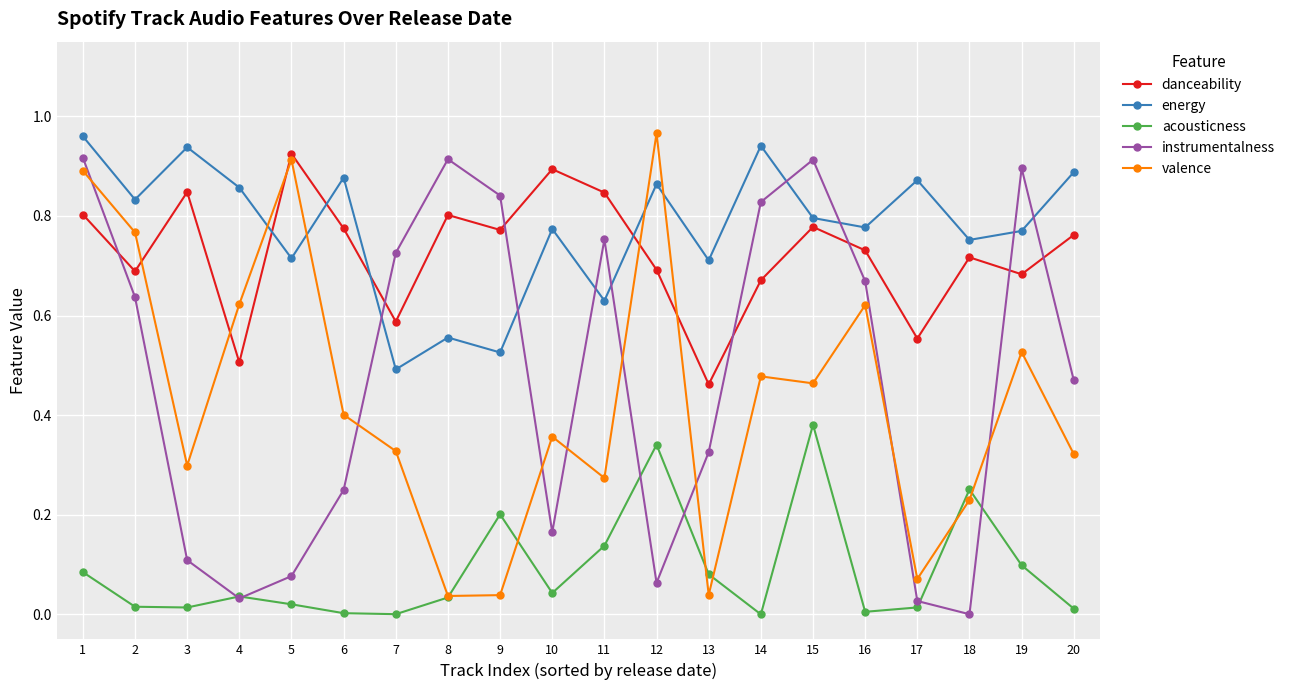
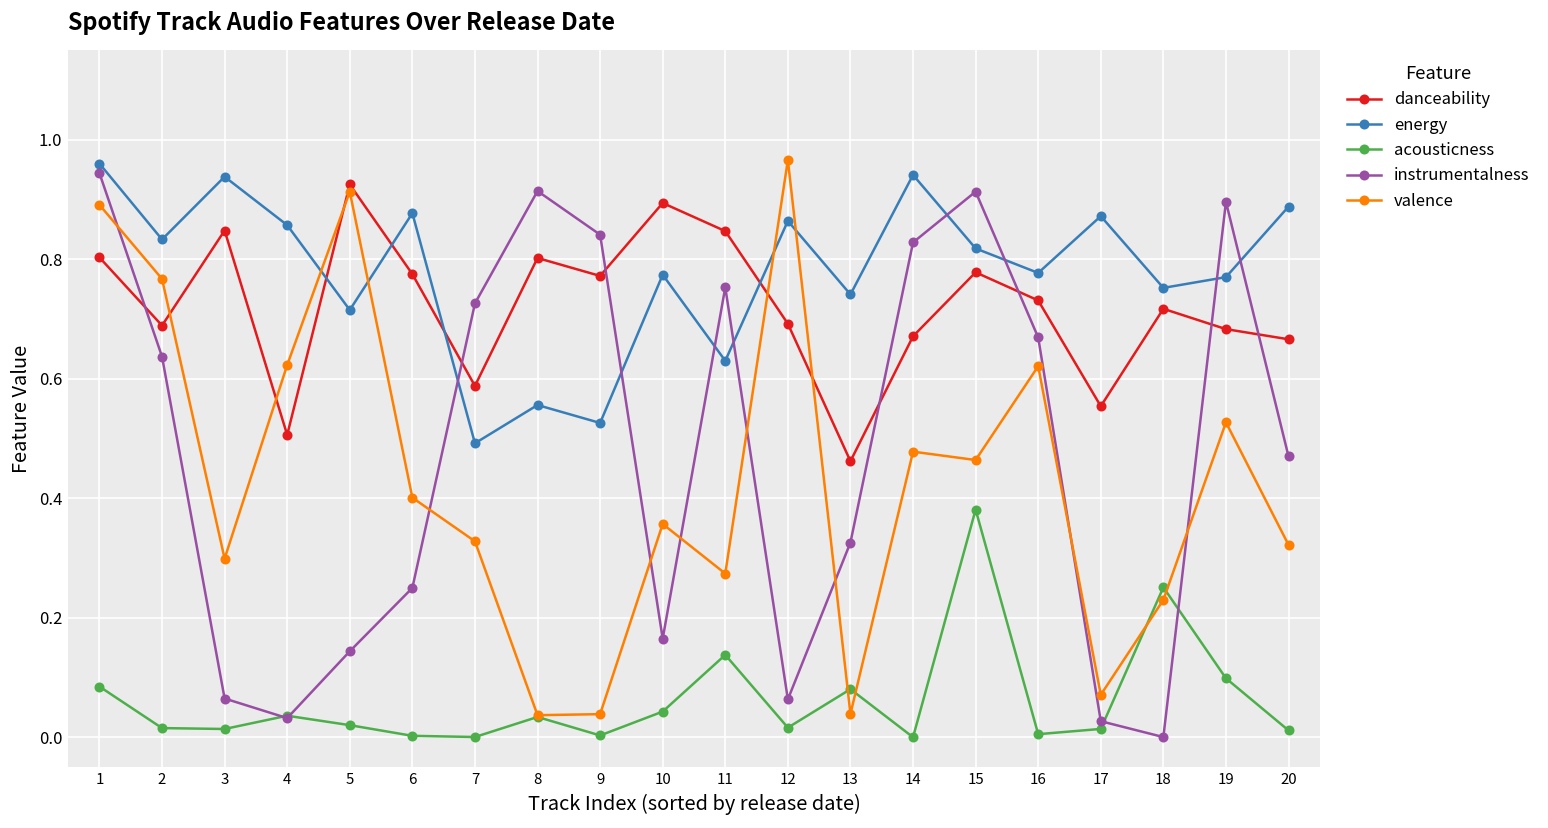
instrumentalness, 1: 0.92 -> 0.94
instrumentalness, 3: 0.11 -> 0.07
instrumentalness, 5: 0.08 -> 0.14
acousticness, 9: 0.20 -> 0.00
acousticness, 12: 0.34 -> 0.02
energy, 13: 0.71 -> 0.74
energy, 15: 0.80 -> 0.82
danceability, 20: 0.76 -> 0.67
